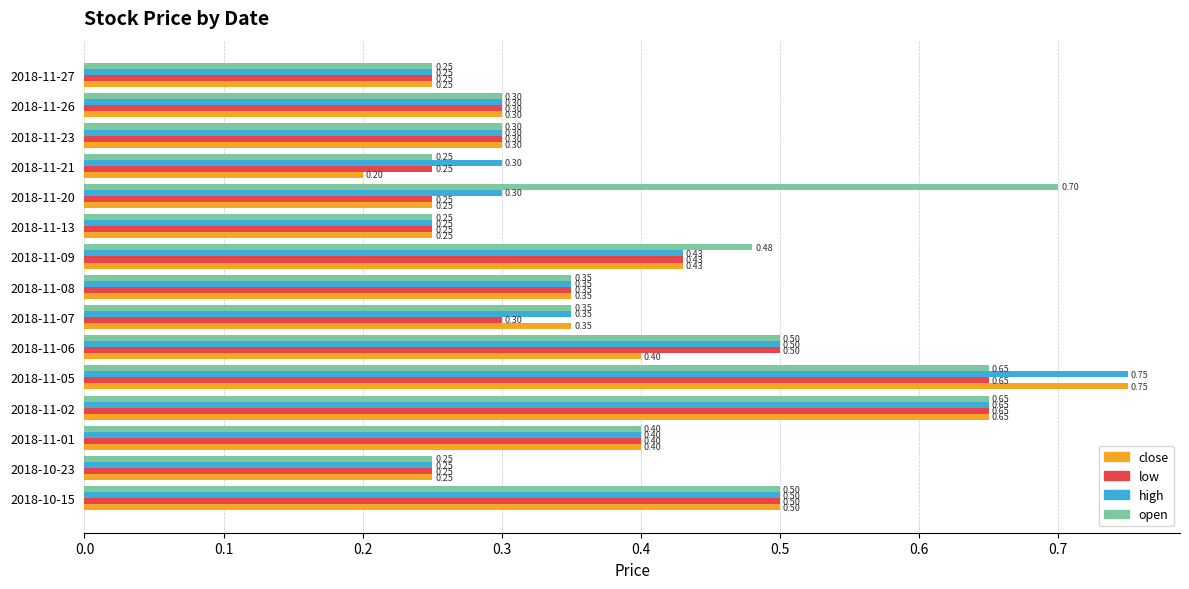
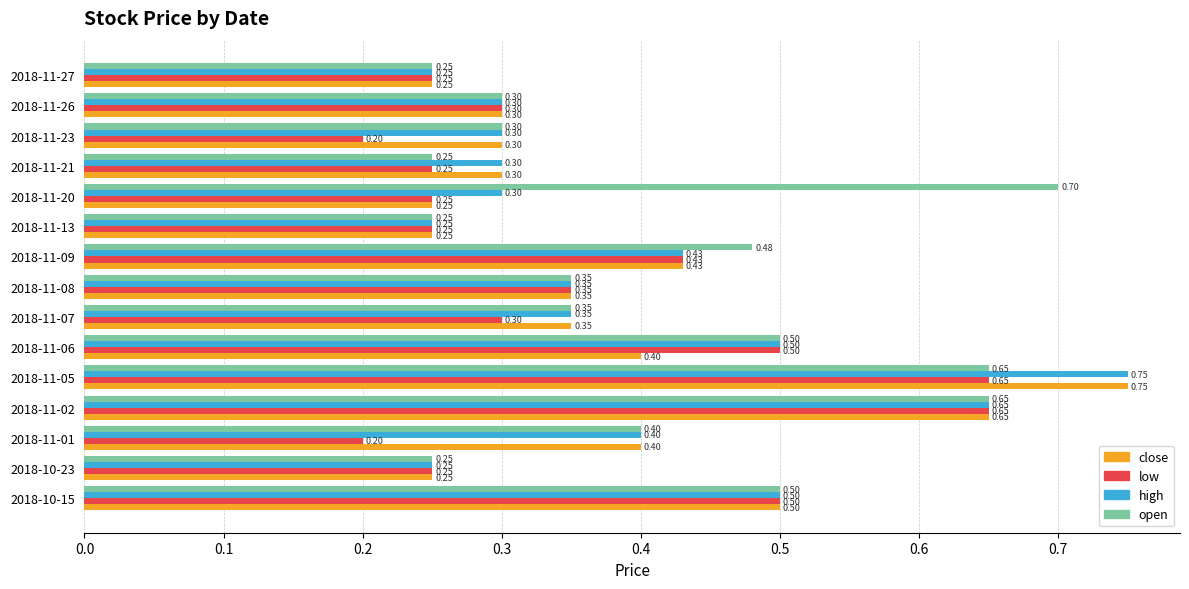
low, 2018-11-23: 0.30 -> 0.20
close, 2018-11-21: 0.20 -> 0.30
low, 2018-11-01: 0.40 -> 0.20
